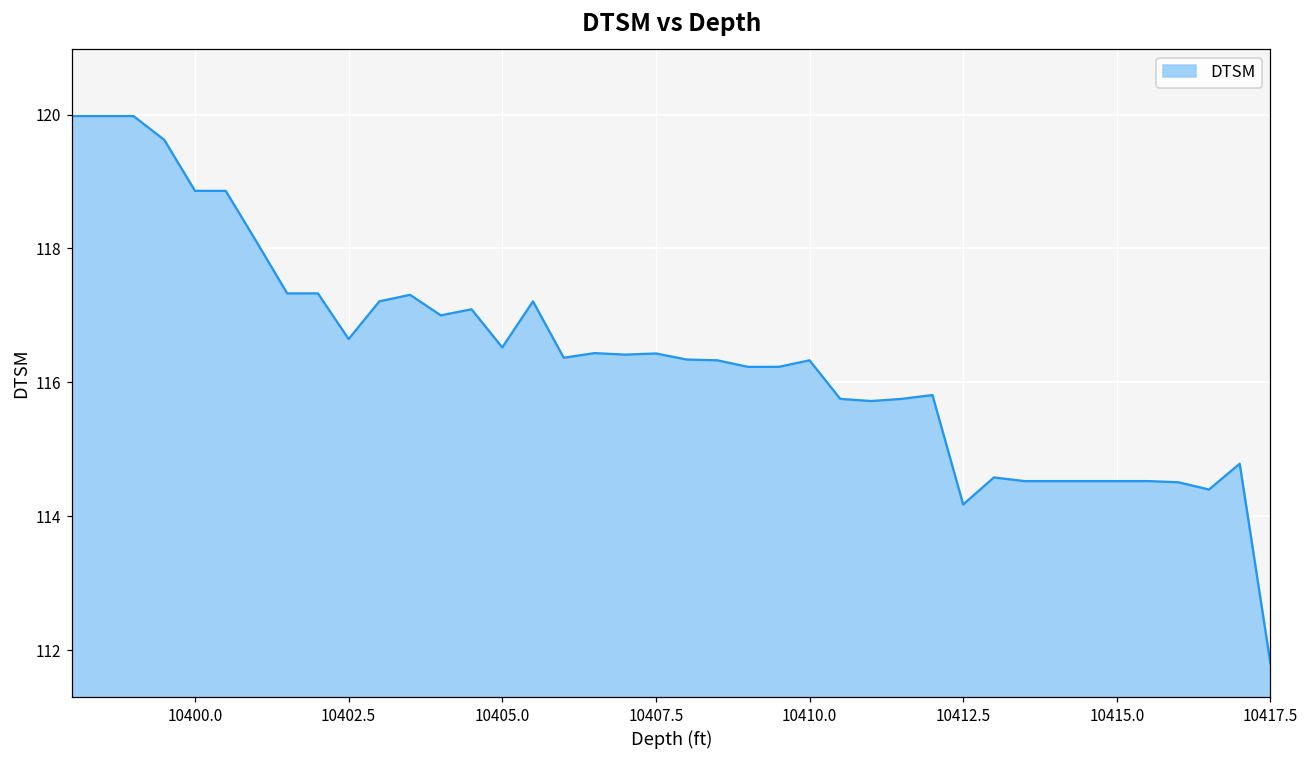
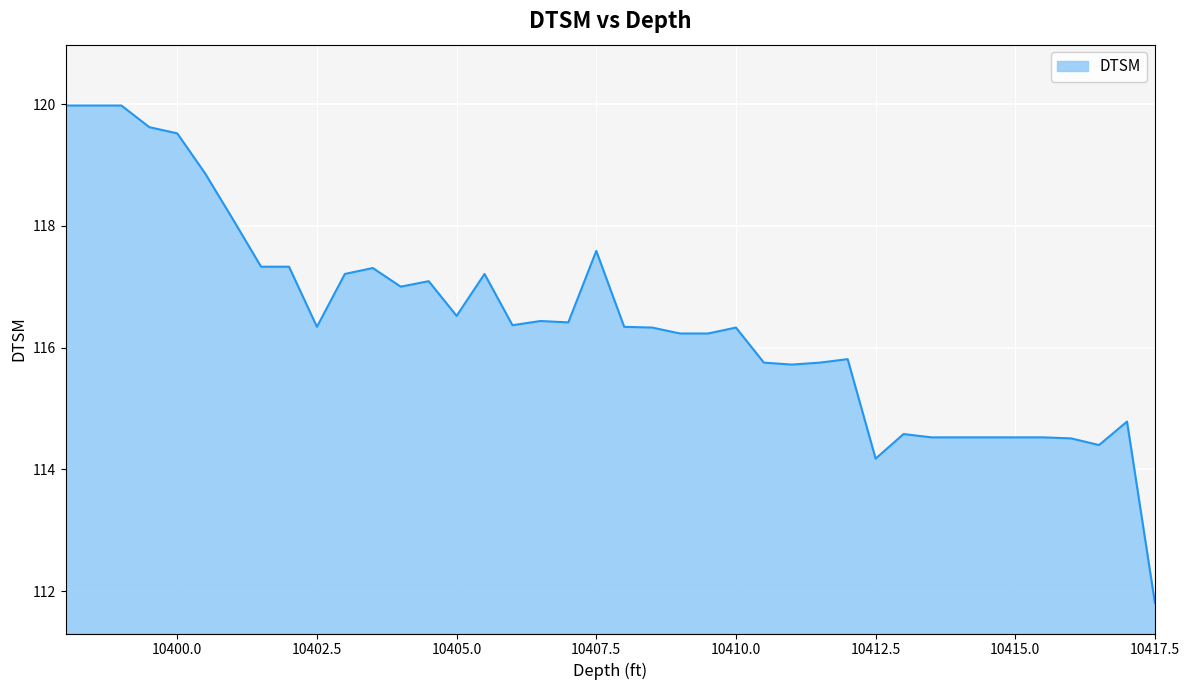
10400.0: 118.9 -> 119.5
10402.5: 116.6 -> 116.3
10407.5: 116.4 -> 117.6
